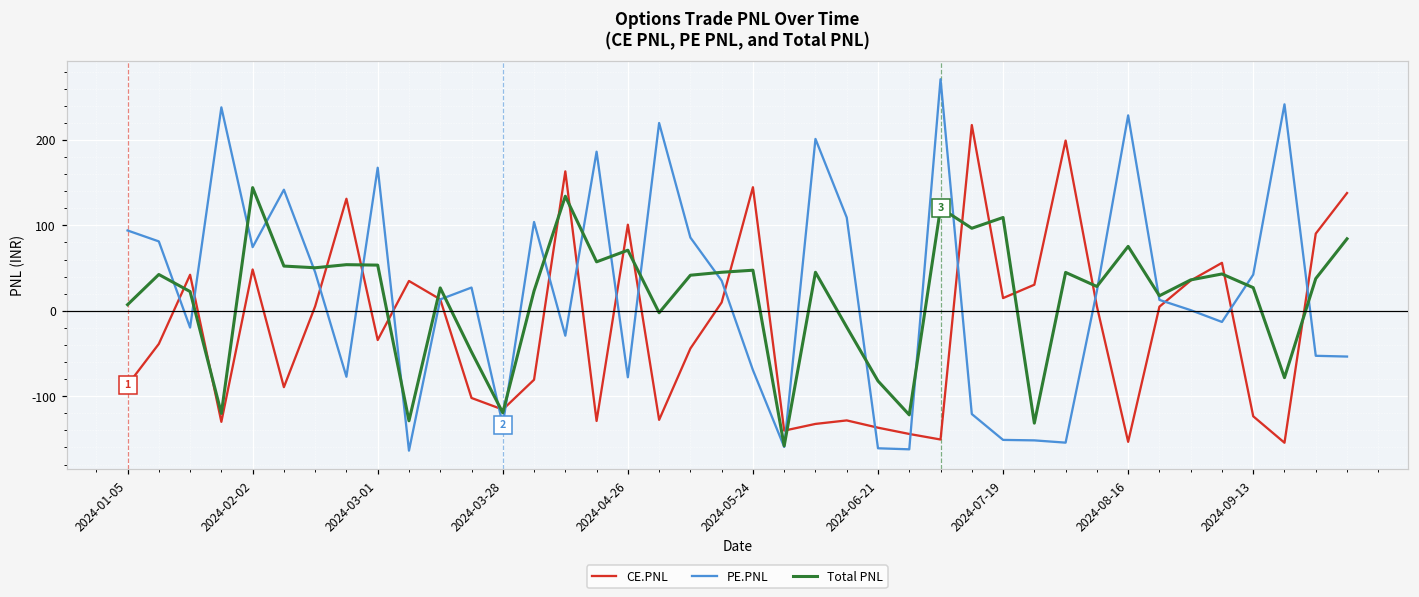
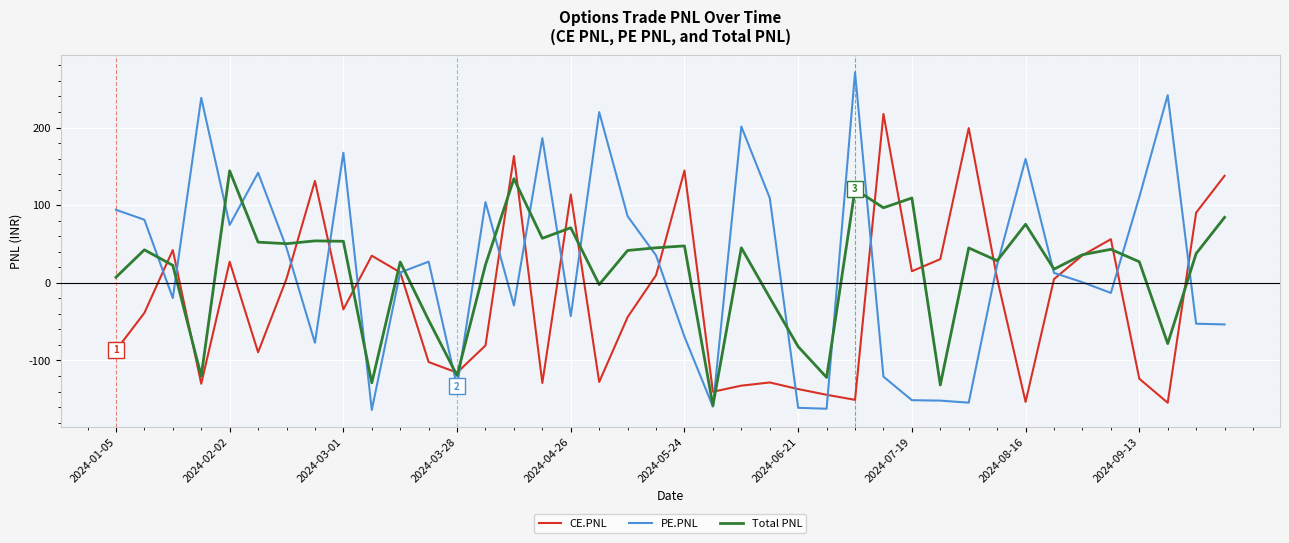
CE.PNL, 2024-02-02: 50 -> 30
CE.PNL, 2024-04-26: 100 -> 110
PE.PNL, 2024-04-26: -80 -> -40
PE.PNL, 2024-08-16: 230 -> 160
PE.PNL, 2024-09-13: 40 -> 110
